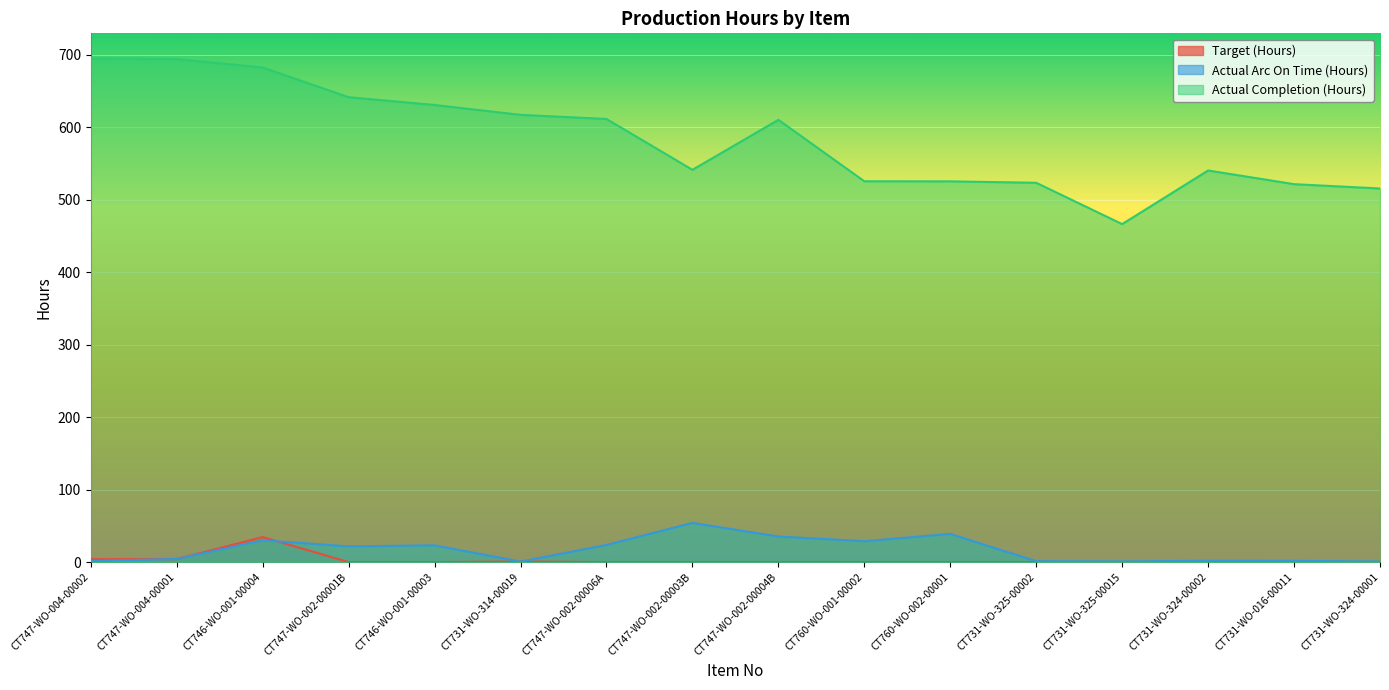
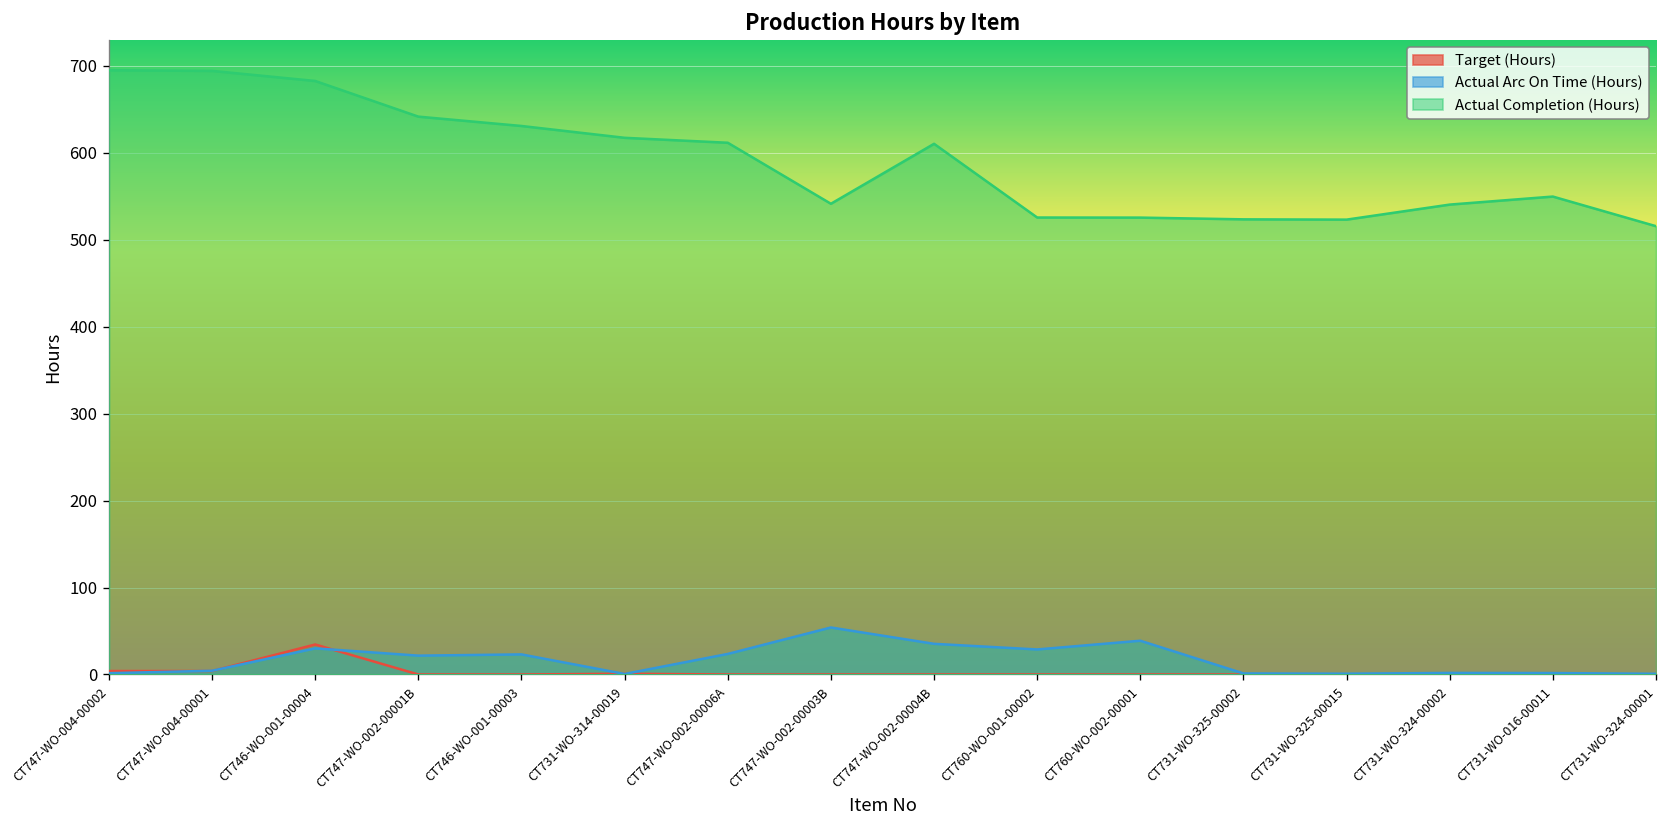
Actual Completion (Hours), CT731-WO-325-00015: 470 -> 520
Actual Completion (Hours), CT731-WO-016-00011: 520 -> 550
